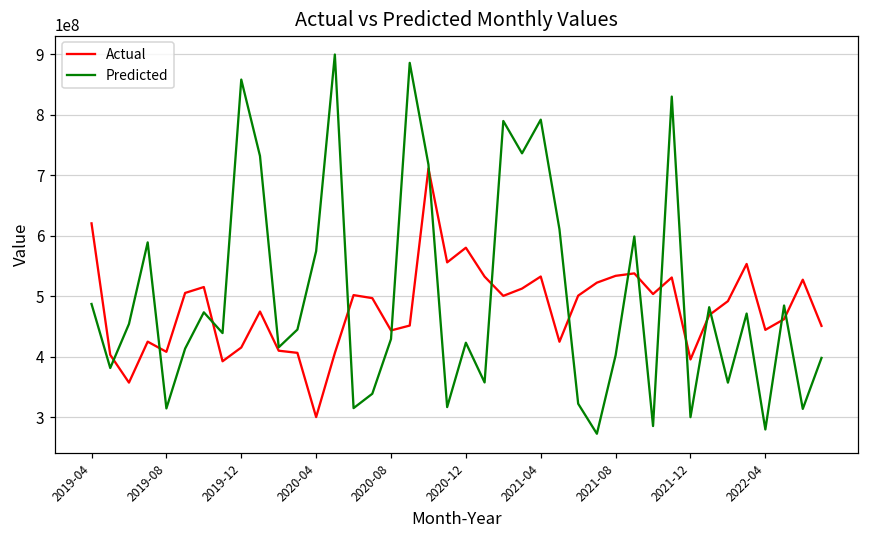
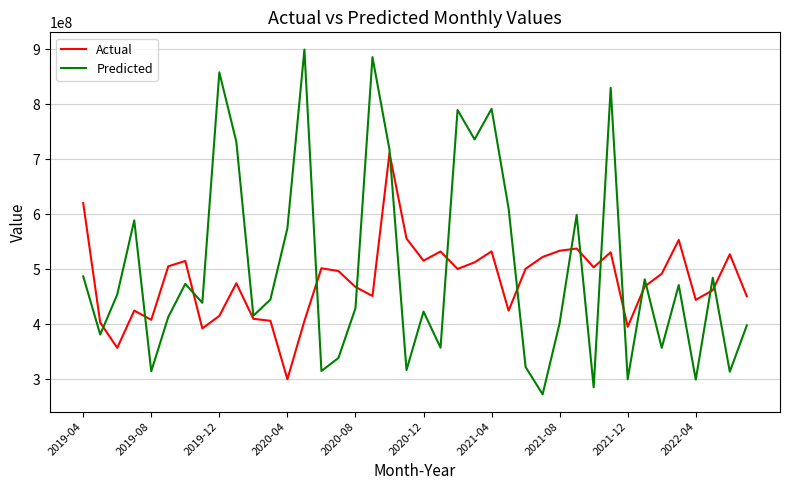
Actual, 2020-08: 440000000 -> 470000000
Actual, 2020-12: 580000000 -> 520000000
Predicted, 2022-04: 280000000 -> 300000000
